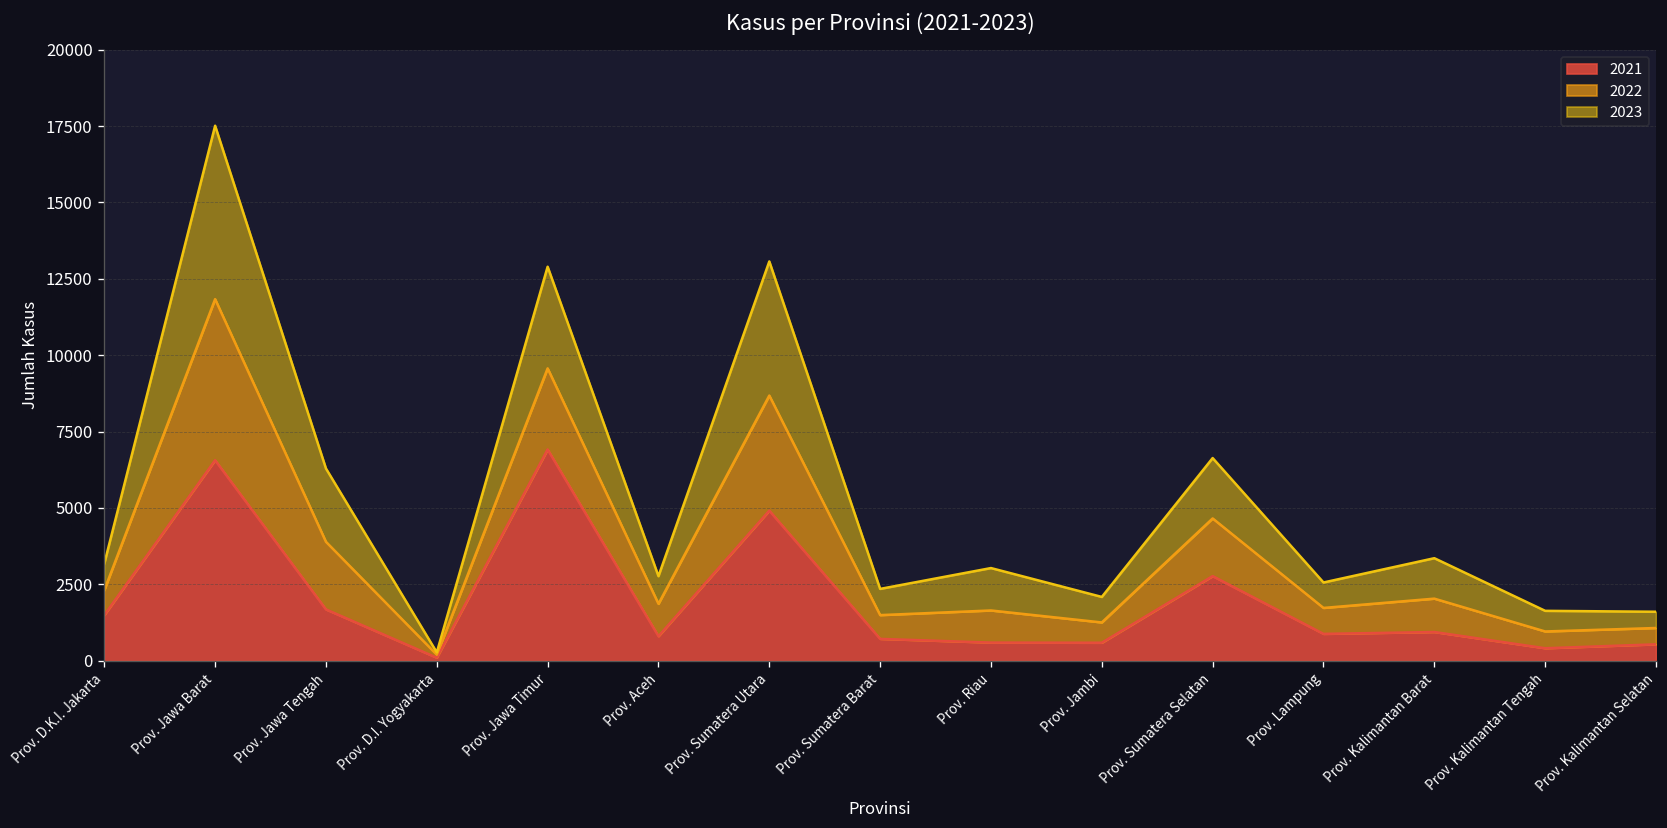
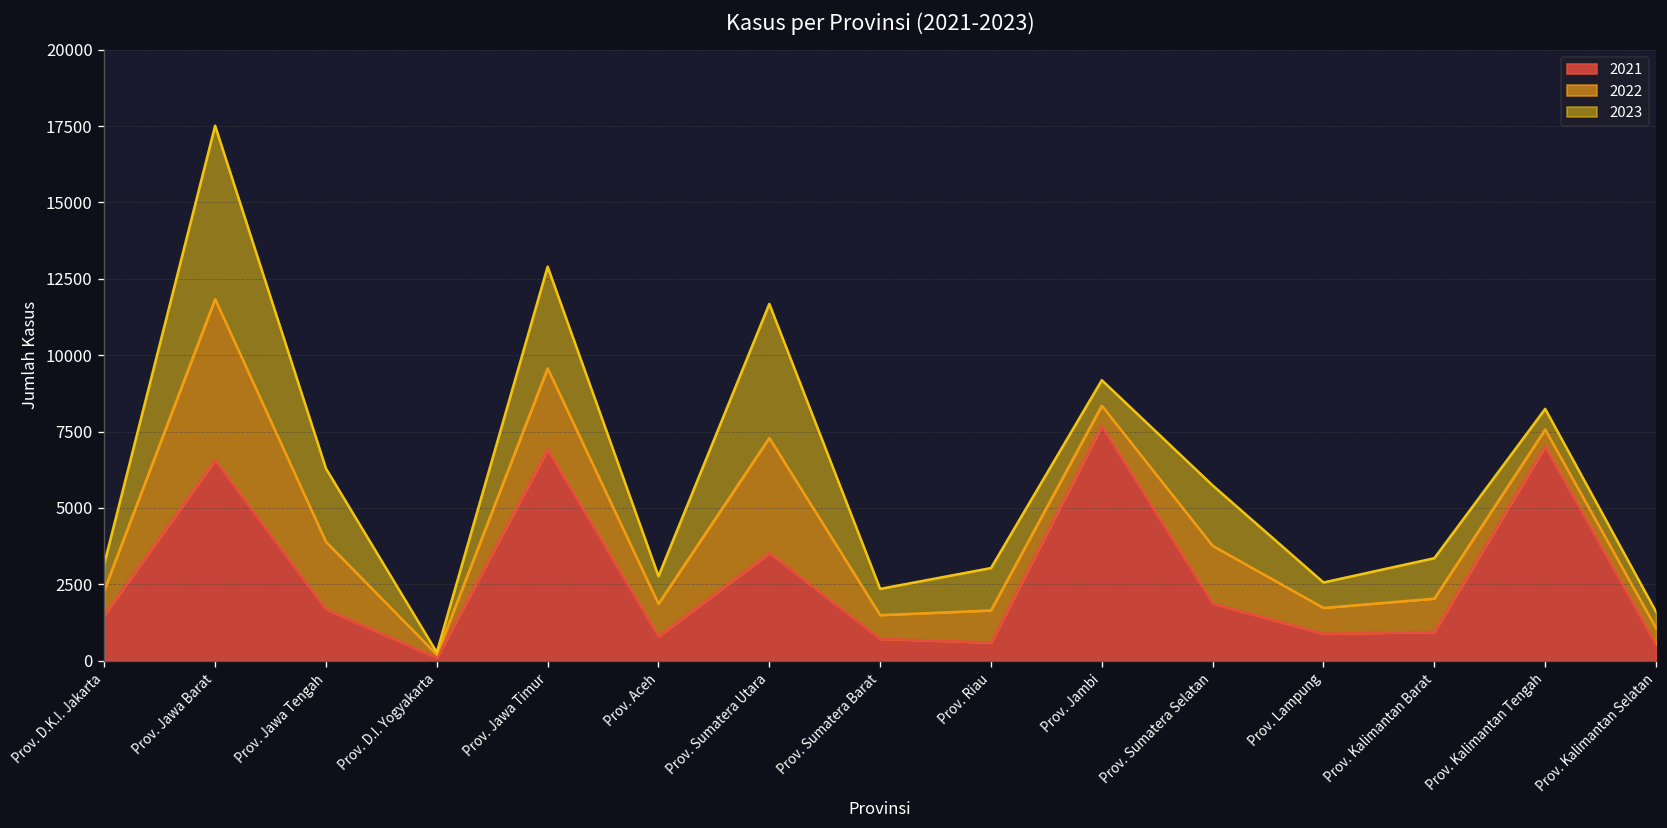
2021, Prov. Sumatera Utara: 4900 -> 3500
2021, Prov. Jambi: 600 -> 7700
2021, Prov. Sumatera Selatan: 2800 -> 1900
2021, Prov. Kalimantan Tengah: 400 -> 7000
